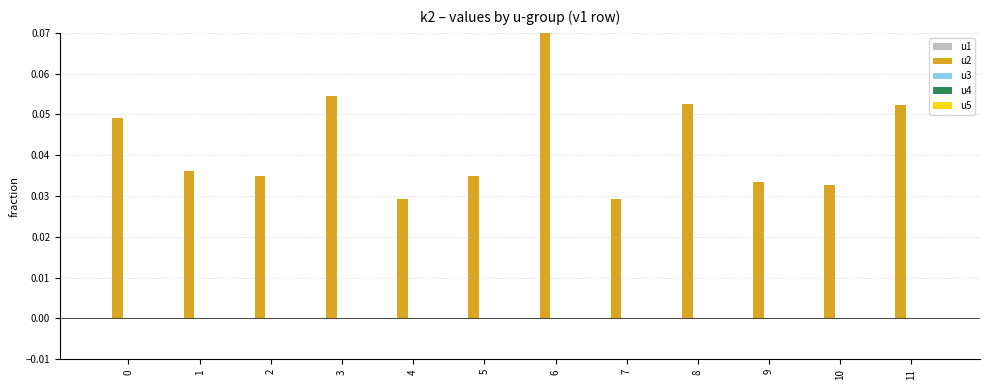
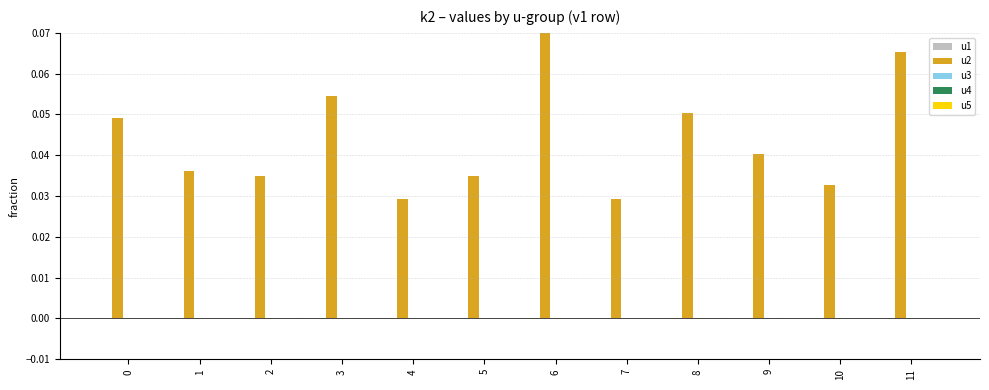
u2, 8: 0.053 -> 0.050
u2, 9: 0.034 -> 0.040
u2, 11: 0.052 -> 0.065
